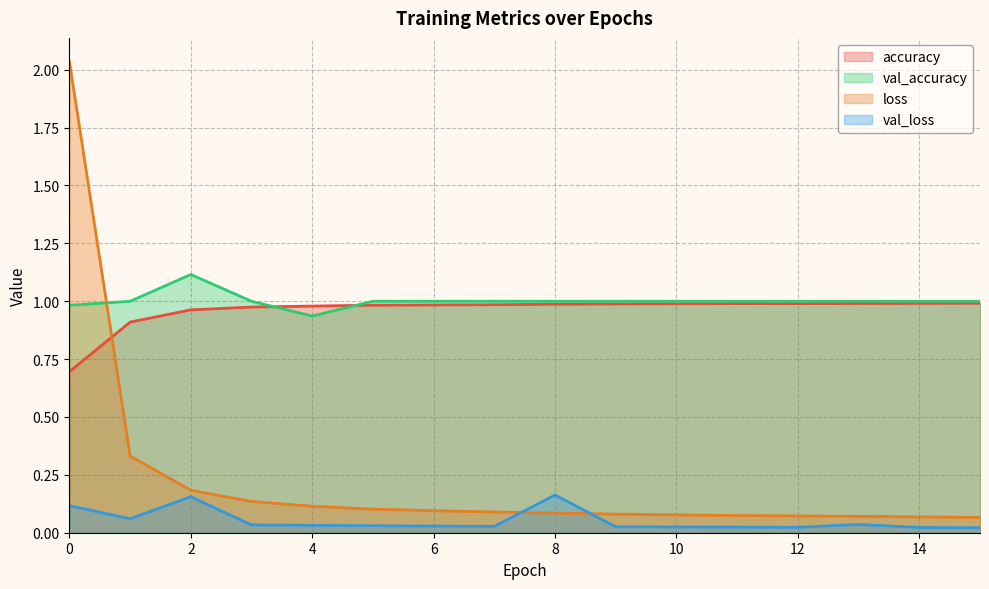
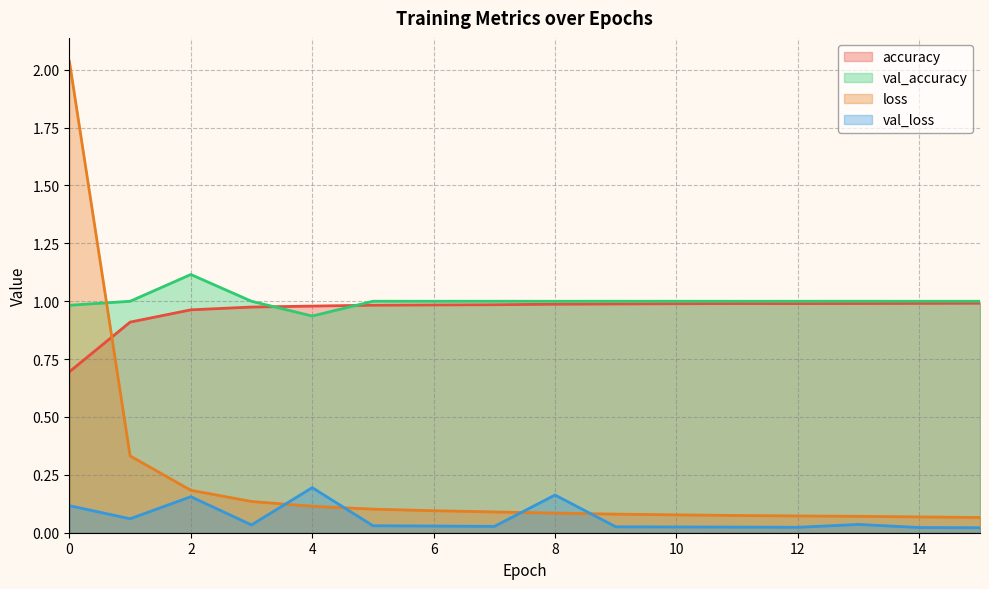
val_loss, 4: 0.03 -> 0.19
